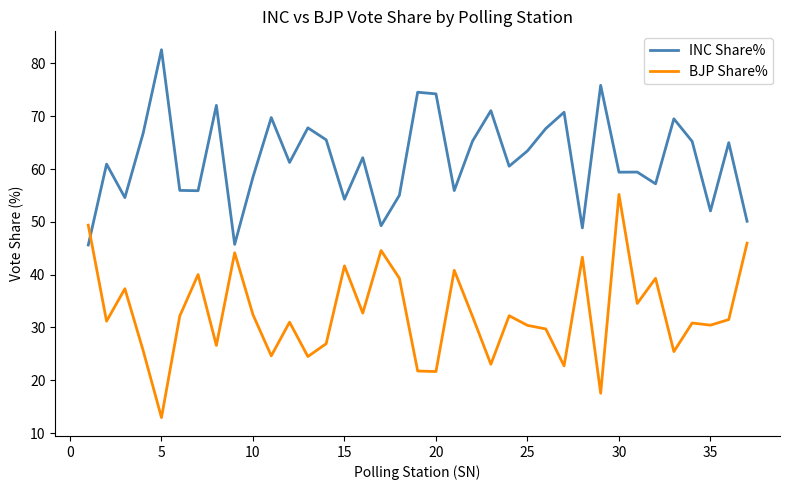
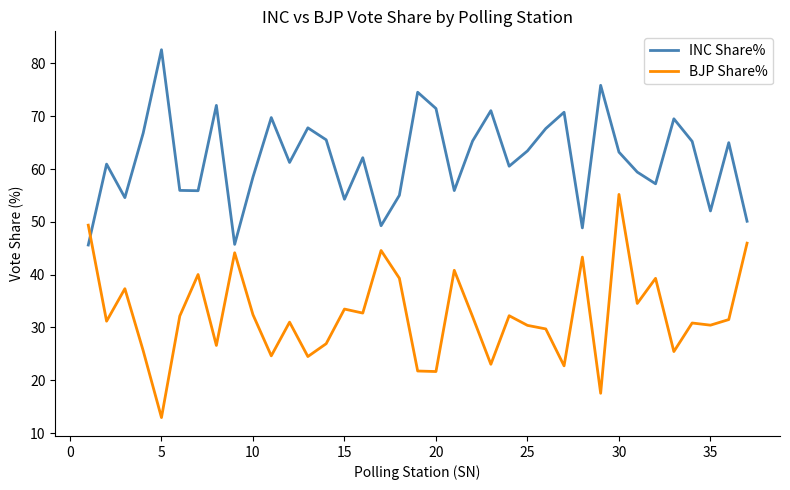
BJP Share%, 15: 42 -> 33
INC Share%, 20: 74 -> 71
INC Share%, 30: 59 -> 63
